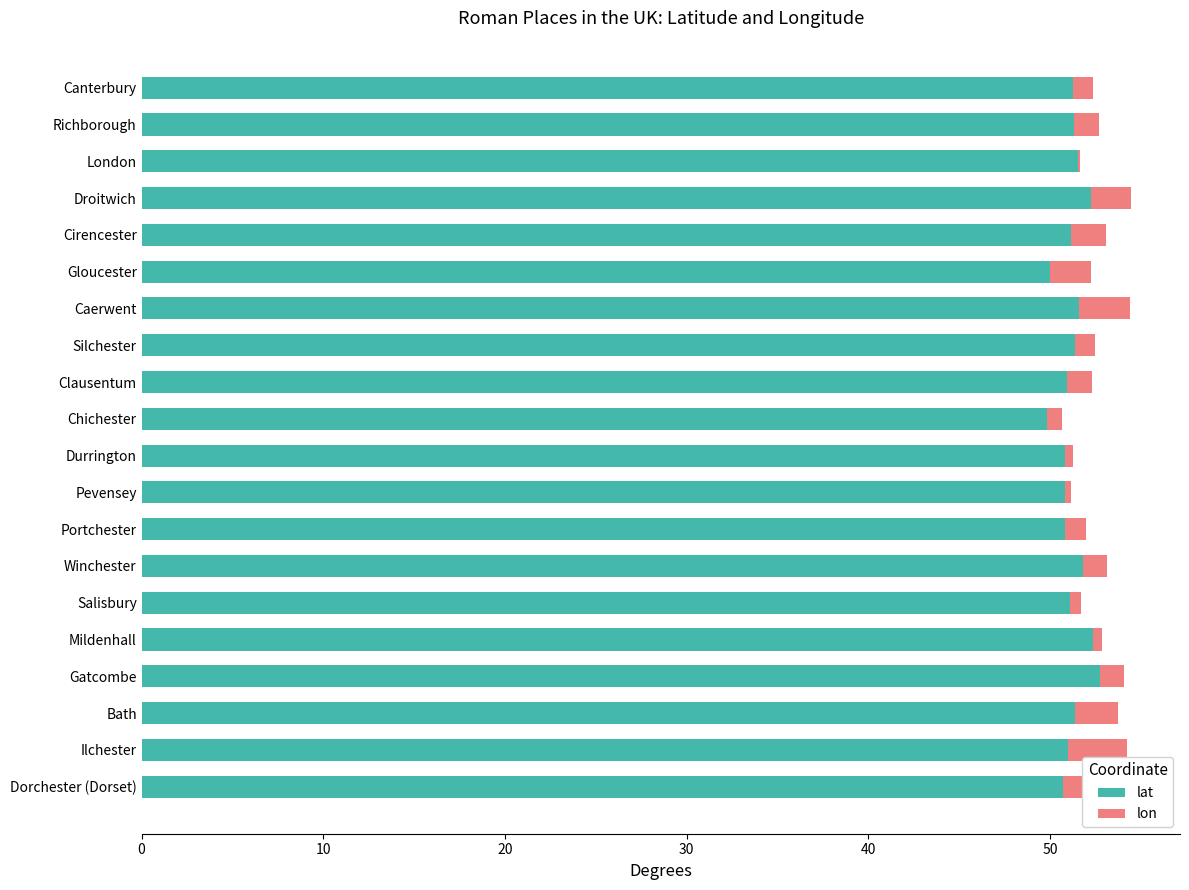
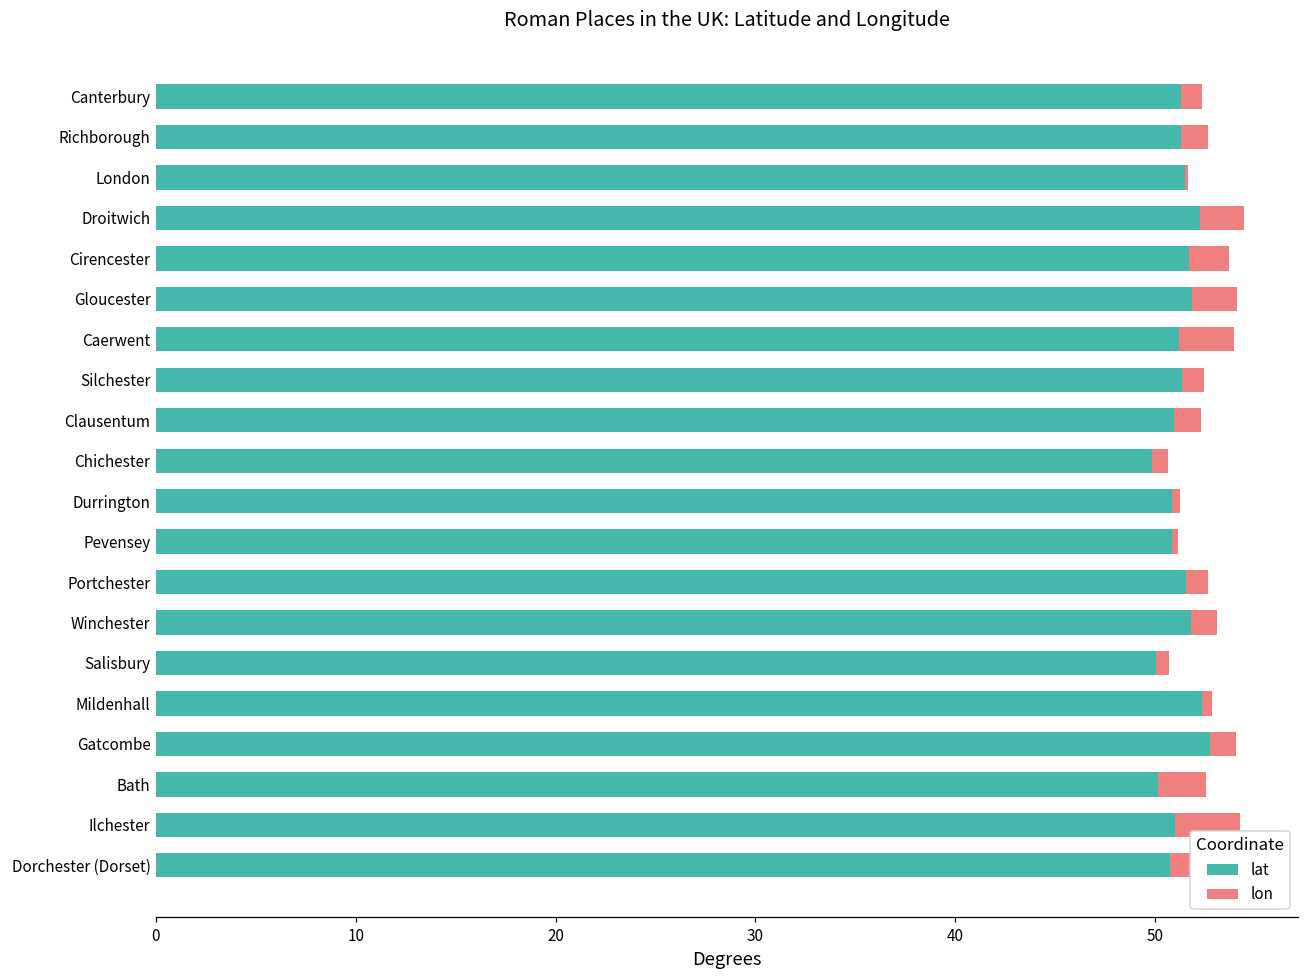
lat, Cirencester: 51.1 -> 51.7
lat, Gloucester: 50.0 -> 51.9
lat, Caerwent: 51.6 -> 51.2
lat, Portchester: 50.8 -> 51.5
lat, Salisbury: 51.1 -> 50.0
lat, Bath: 51.4 -> 50.2
